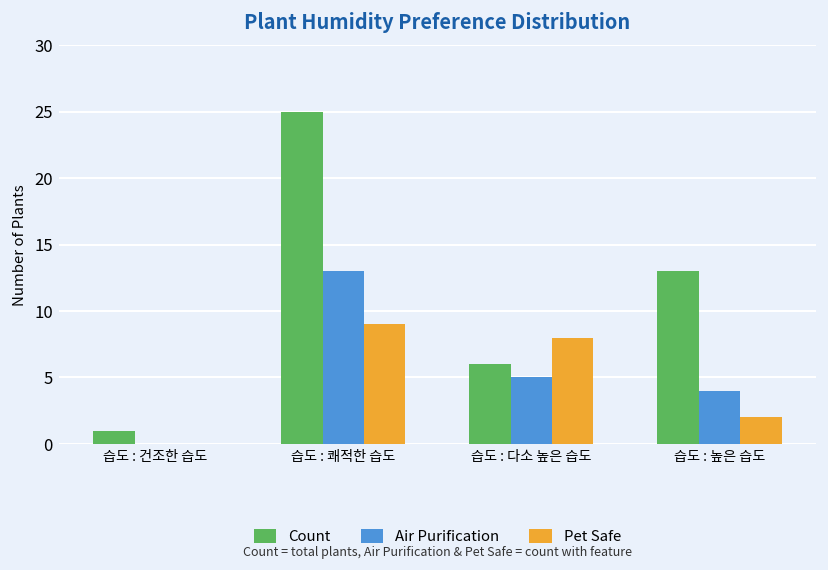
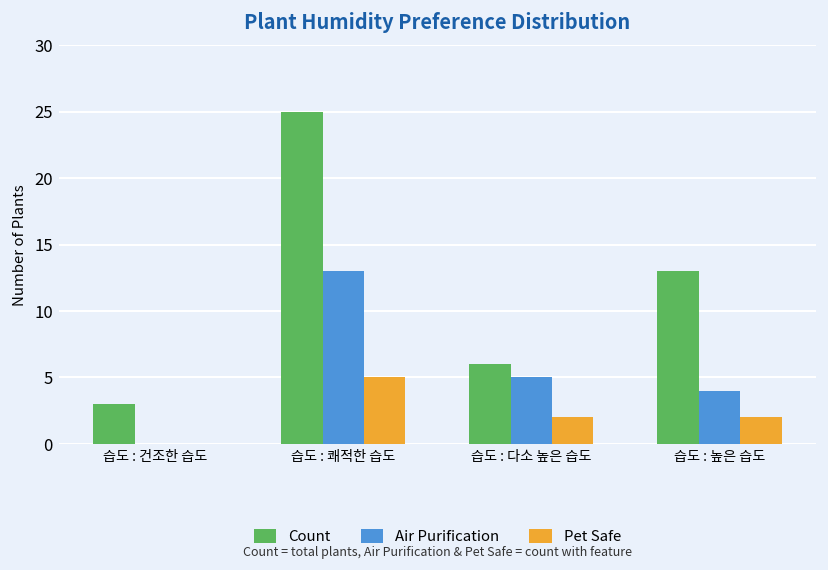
Count, 습도 : 건조한 습도: 1 -> 3
Pet Safe, 습도 : 쾌적한 습도: 9 -> 5
Pet Safe, 습도 : 다소 높은 습도: 8 -> 2
